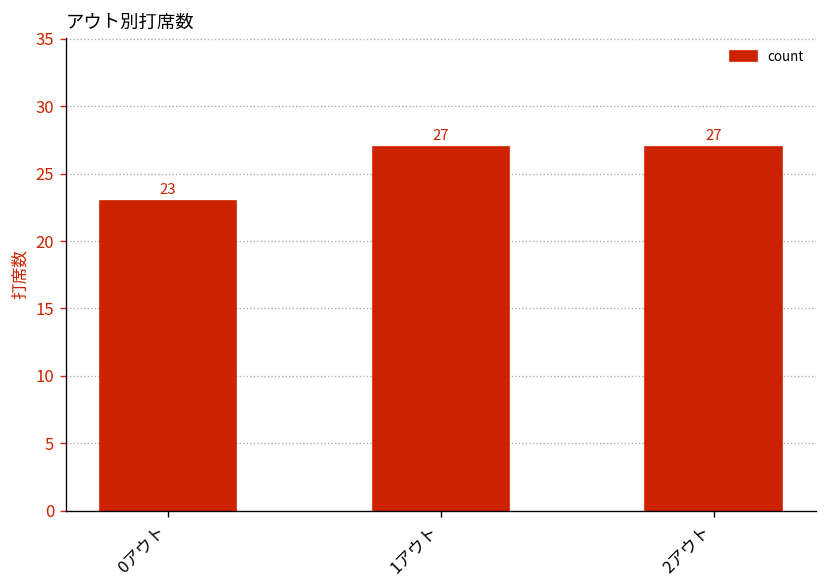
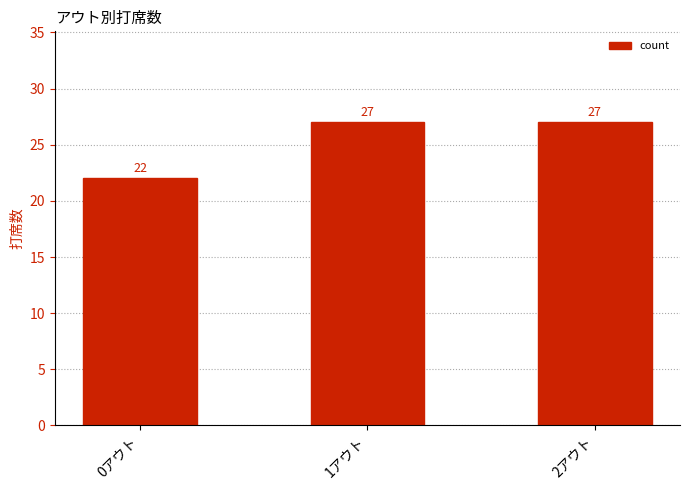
0アウト: 23 -> 22
